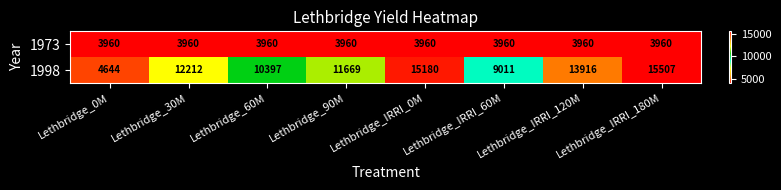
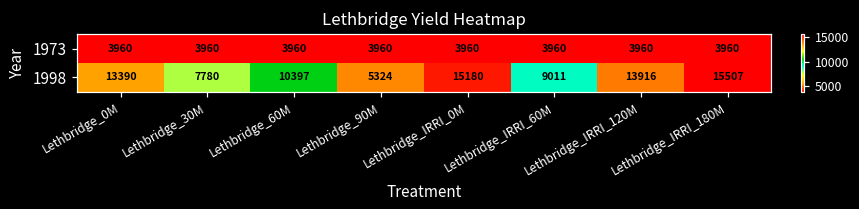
1998, Lethbridge_0M: 4644 -> 13390
1998, Lethbridge_30M: 12212 -> 7780
1998, Lethbridge_90M: 11669 -> 5324
